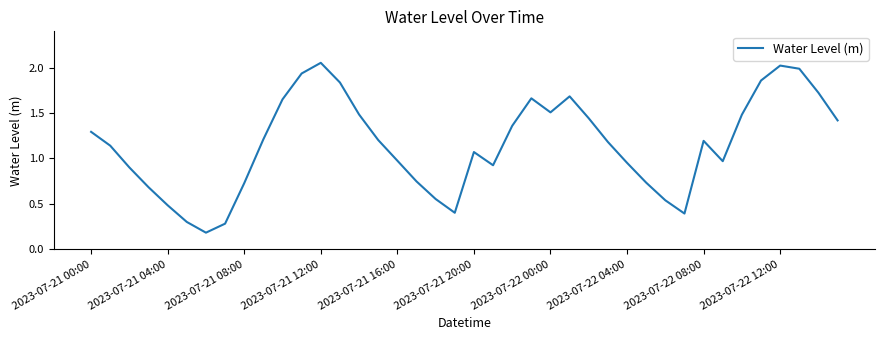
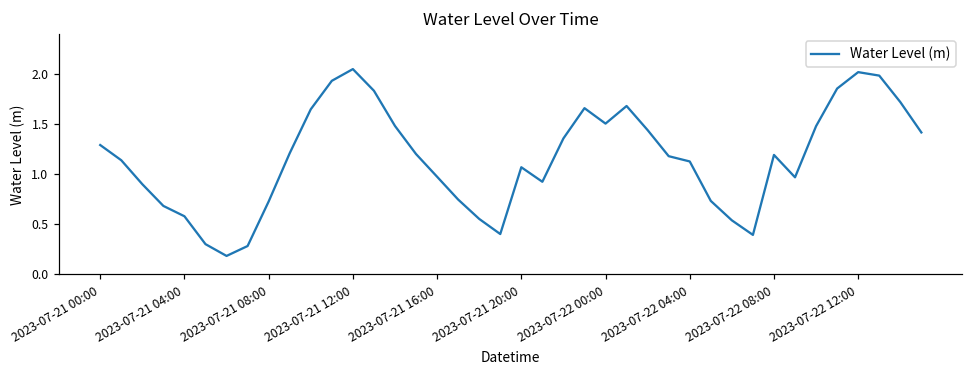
2023-07-21 04:00: 0.5 -> 0.6
2023-07-22 04:00: 1.0 -> 1.1
